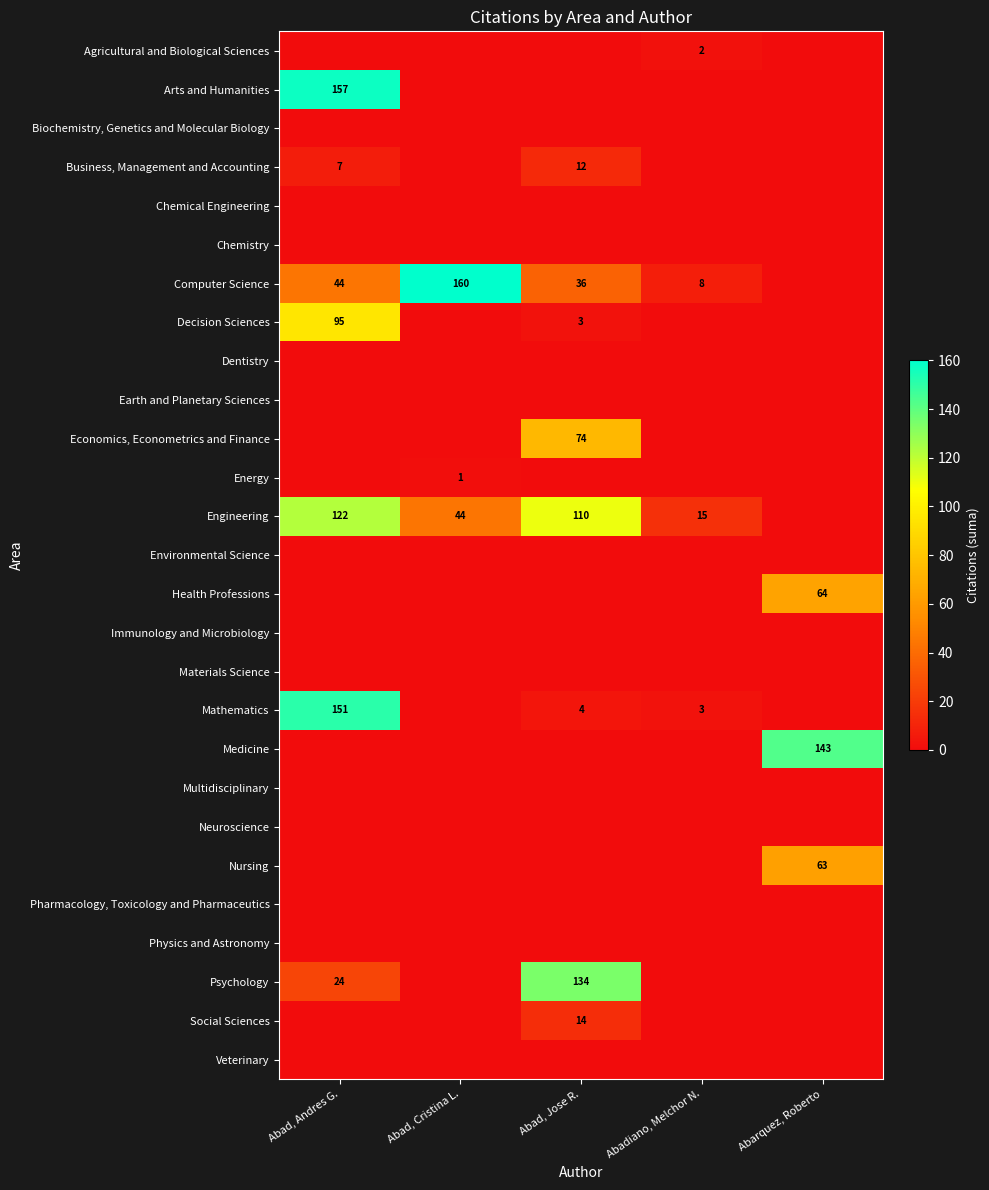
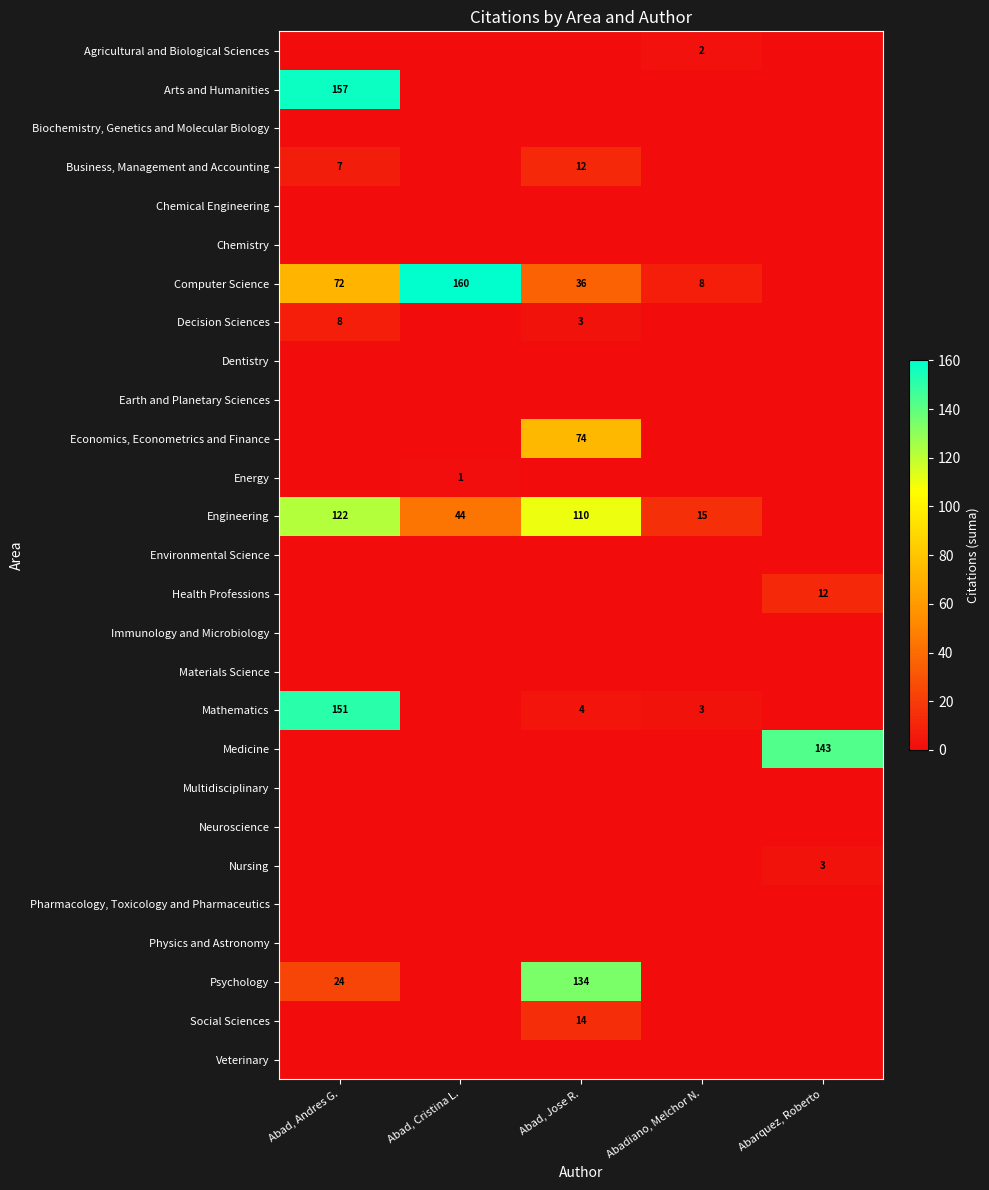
Computer Science, Abad, Andres G.: 44 -> 72
Decision Sciences, Abad, Andres G.: 95 -> 8
Health Professions, Abarquez, Roberto: 64 -> 12
Nursing, Abarquez, Roberto: 63 -> 3
